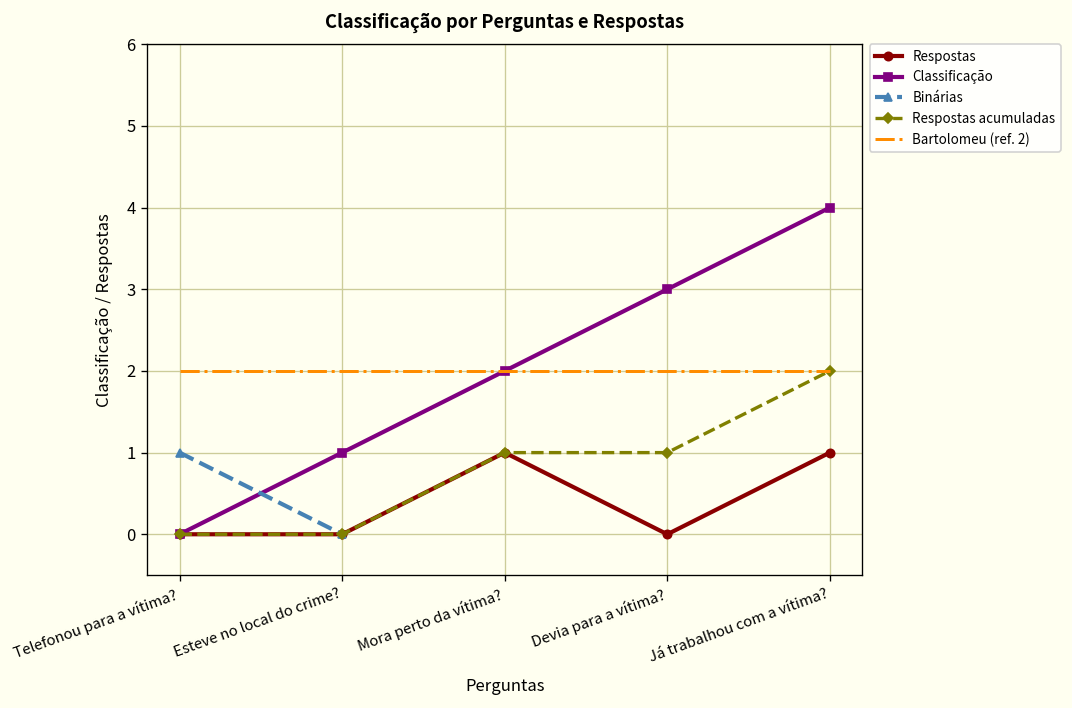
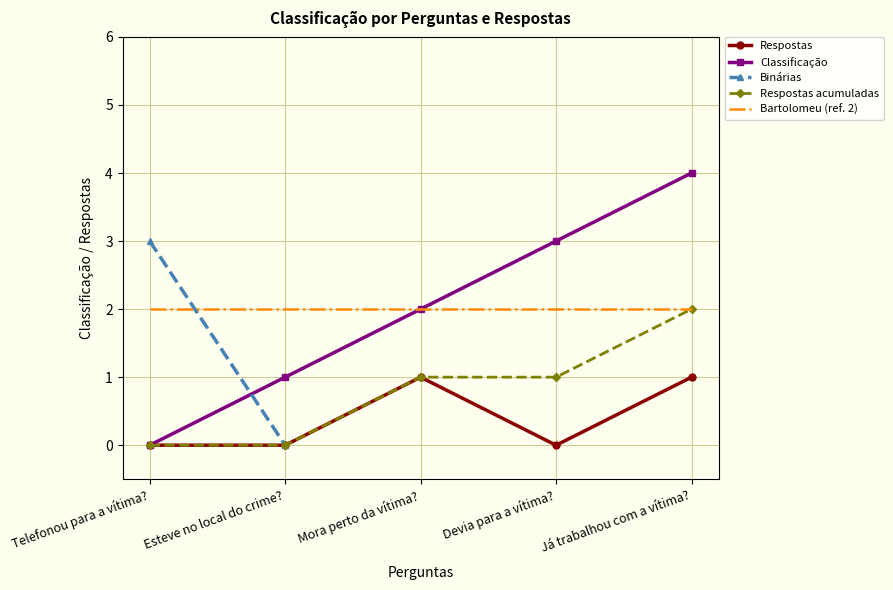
Binárias, Telefonou para a vítima?: 1 -> 3
